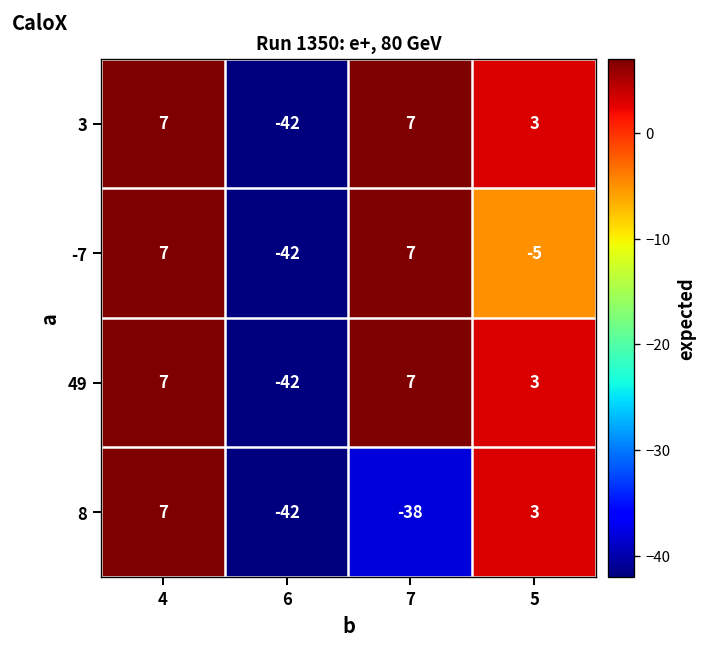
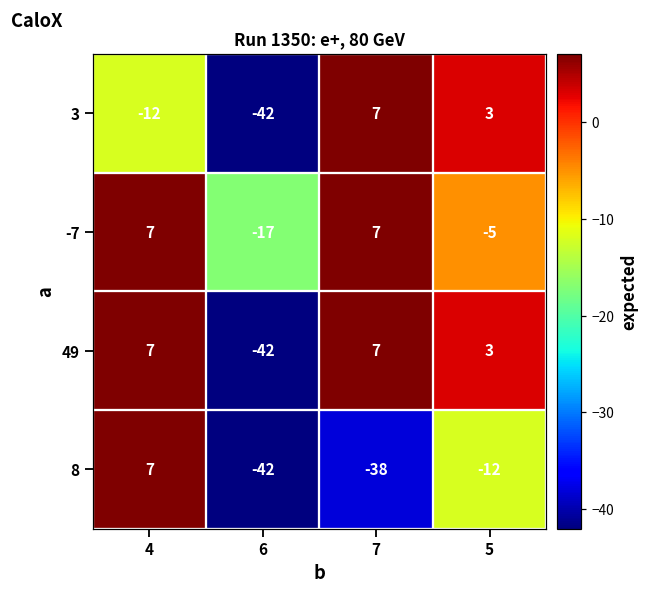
3, 4: 7 -> -12
-7, 6: -42 -> -17
8, 5: 3 -> -12
